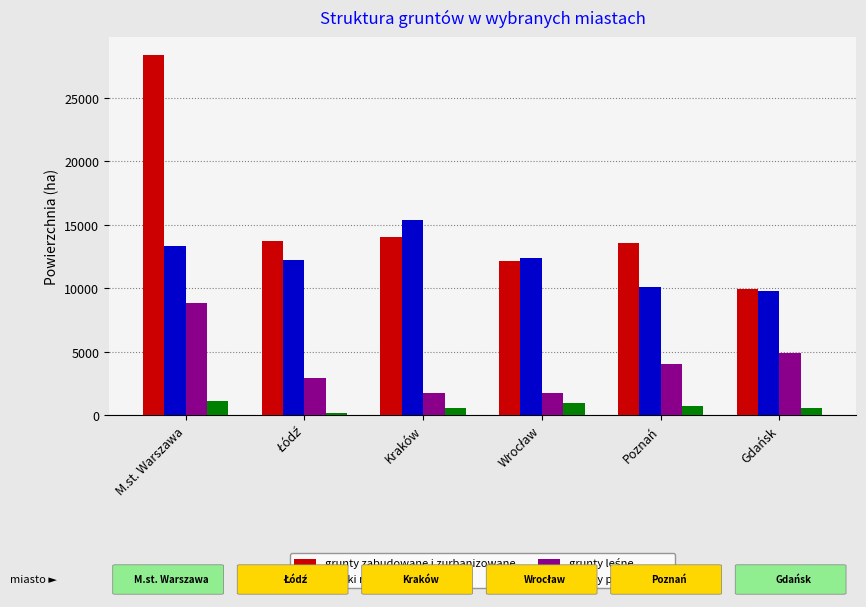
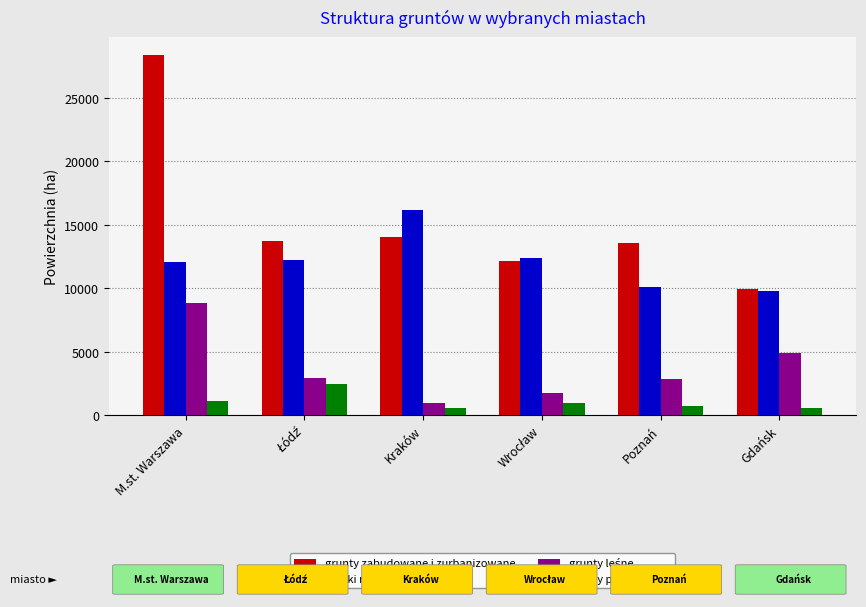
użytki rolne, M.st. Warszawa: 13300 -> 12100
grunty pod wodami, Łódź: 100 -> 2500
użytki rolne, Kraków: 15400 -> 16100
grunty leśne, Kraków: 1700 -> 1000
grunty leśne, Poznań: 4000 -> 2800
